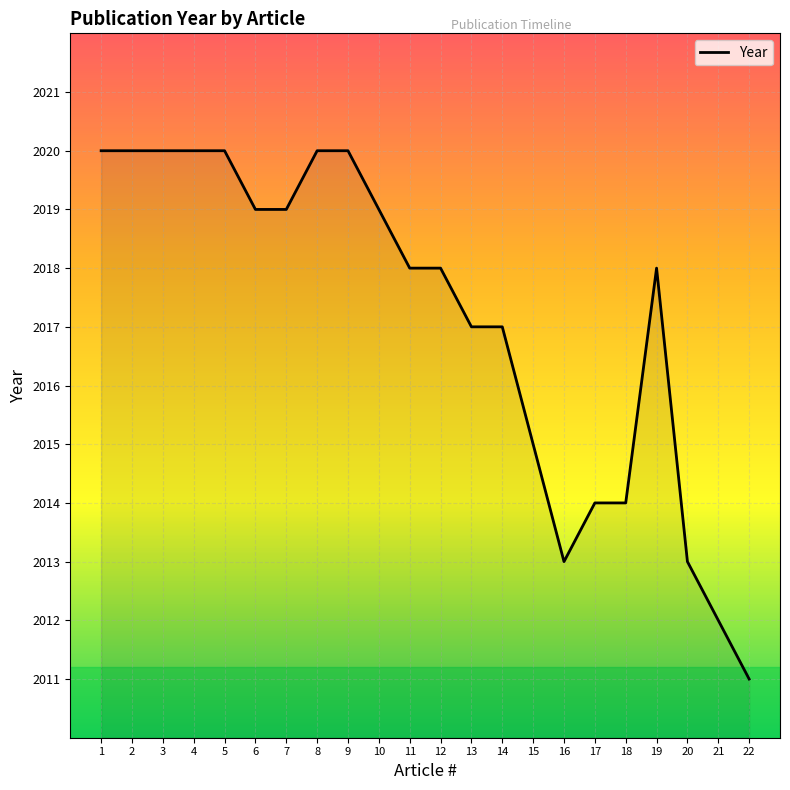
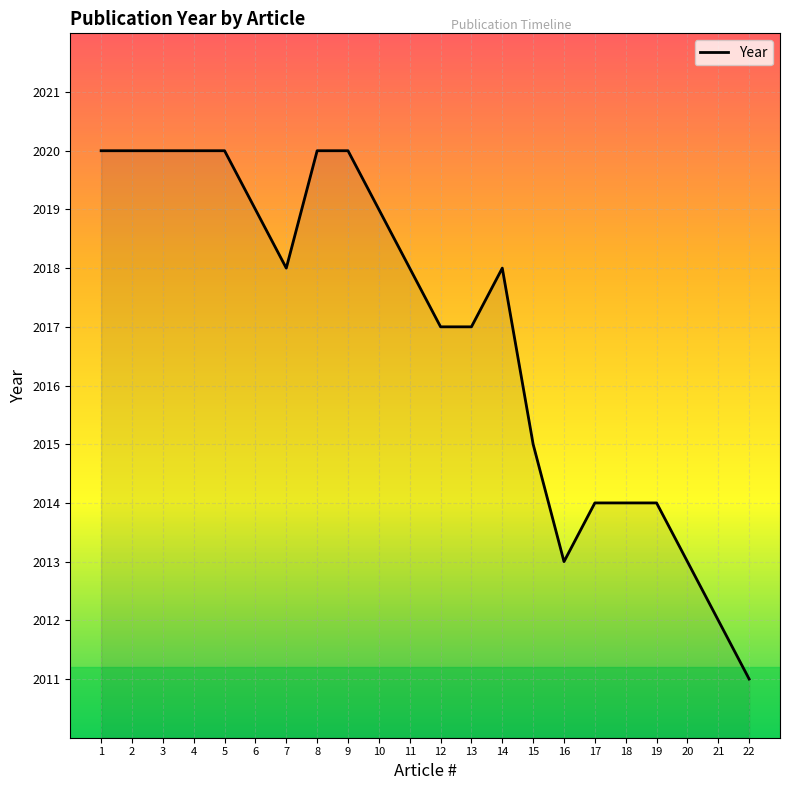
7: 2019 -> 2018
12: 2018 -> 2017
14: 2017 -> 2018
19: 2018 -> 2014
